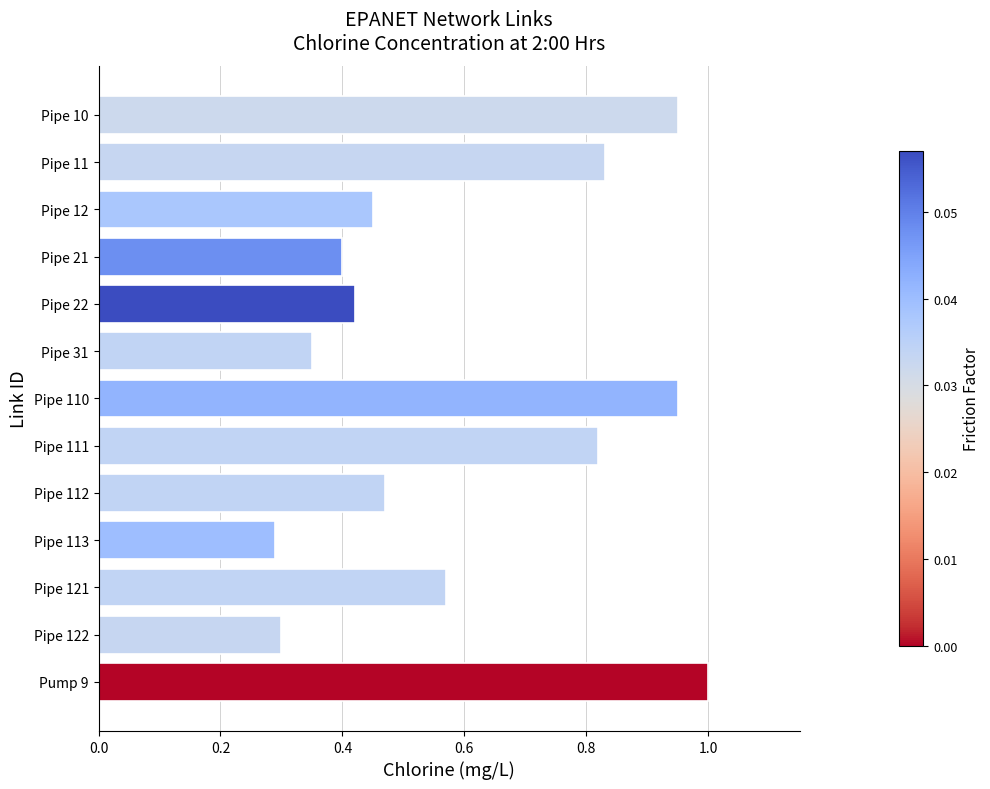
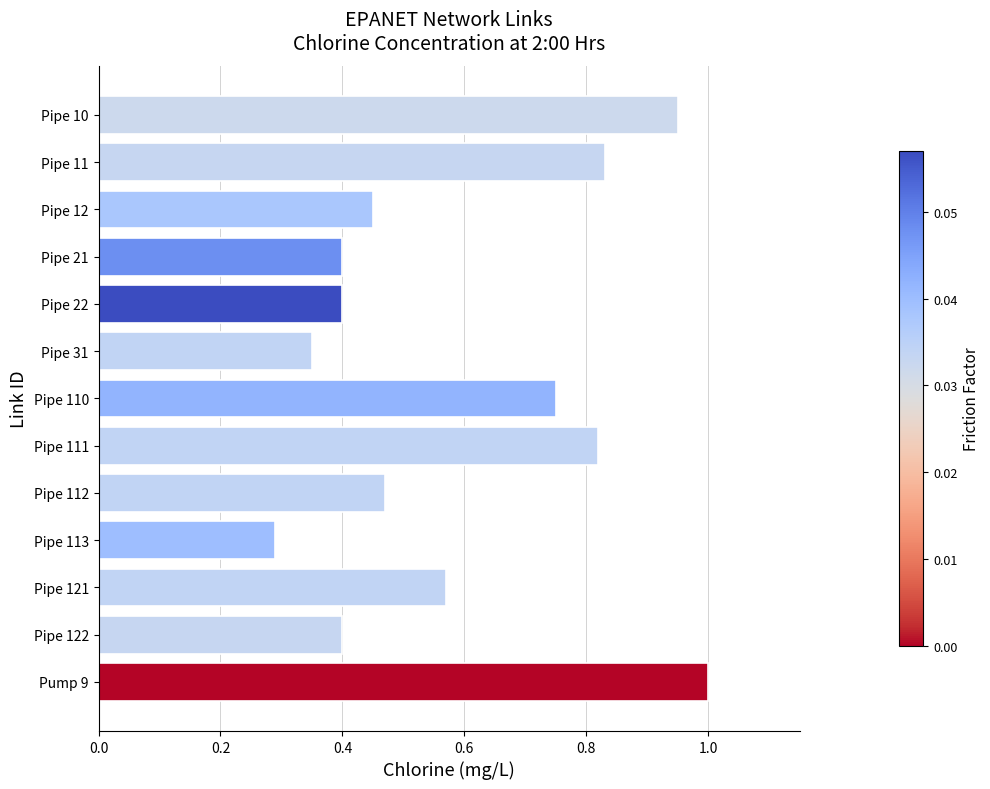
Pipe 22: 0.42 -> 0.40
Pipe 110: 0.95 -> 0.75
Pipe 122: 0.3 -> 0.4
